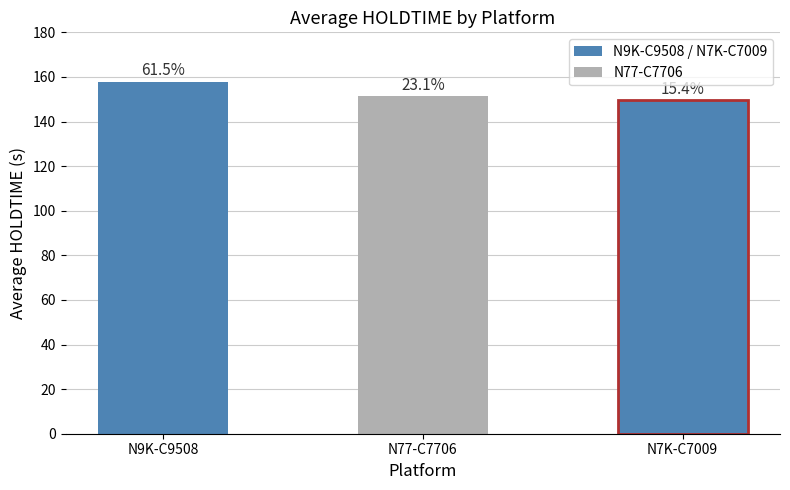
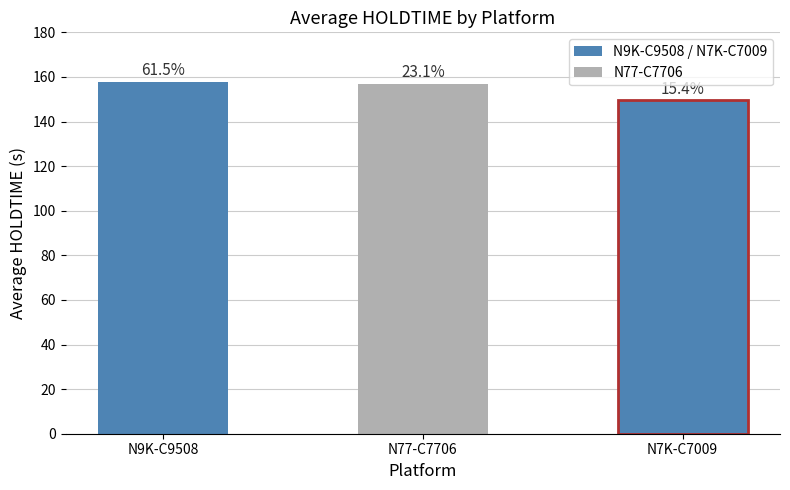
N77-C7706: 151 -> 157
